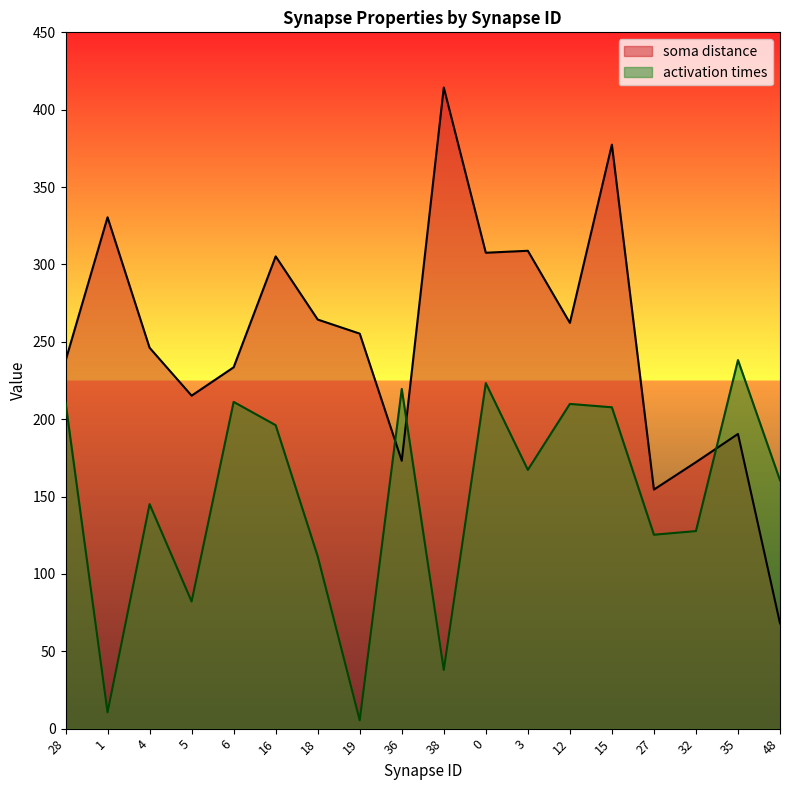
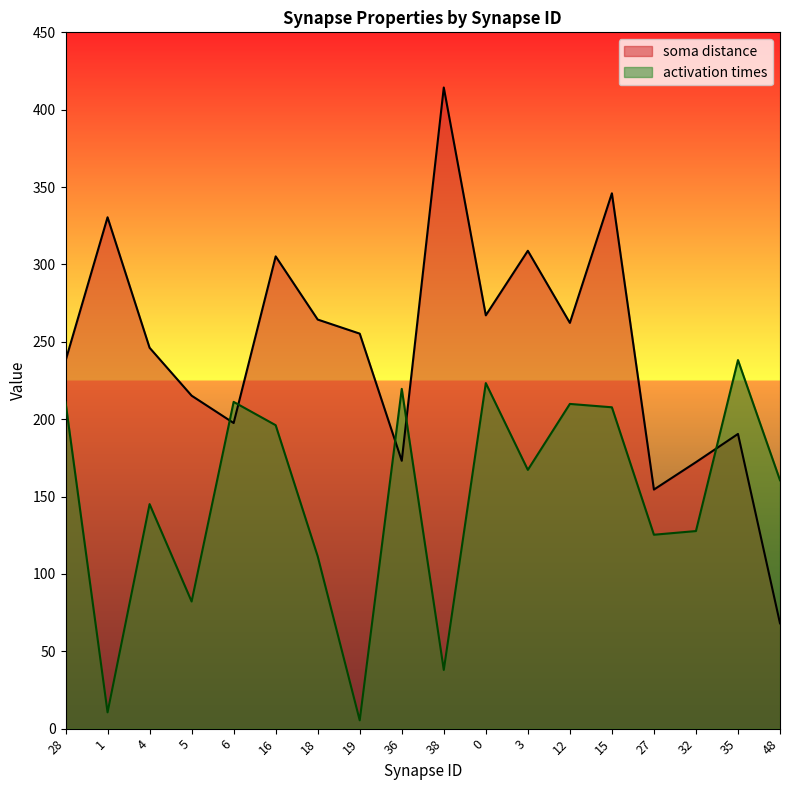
soma distance, 6: 234 -> 198
soma distance, 0: 308 -> 267
soma distance, 15: 377 -> 346
